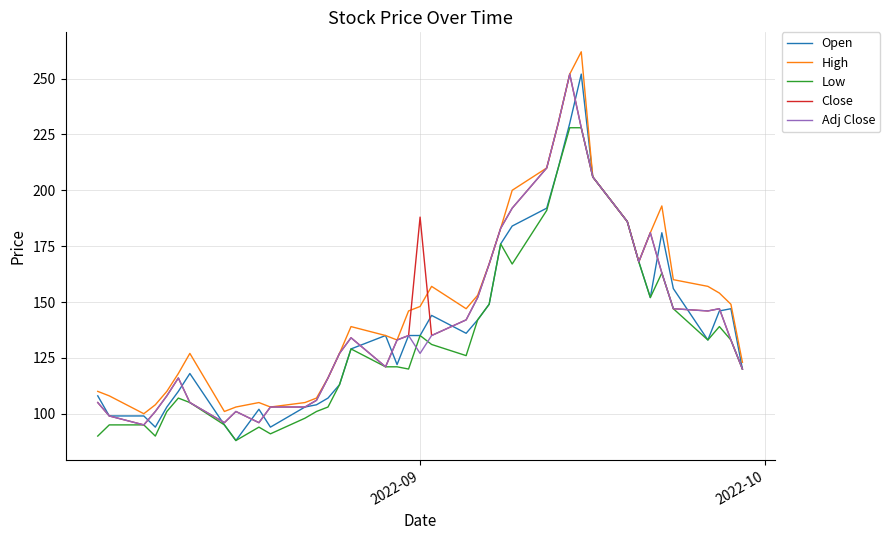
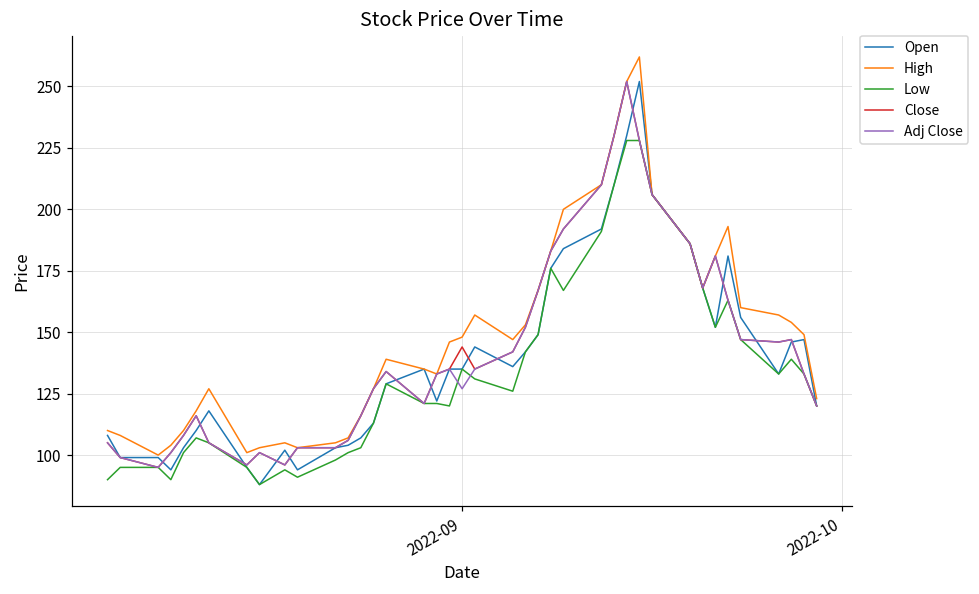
Close, 2022-09: 188 -> 144
